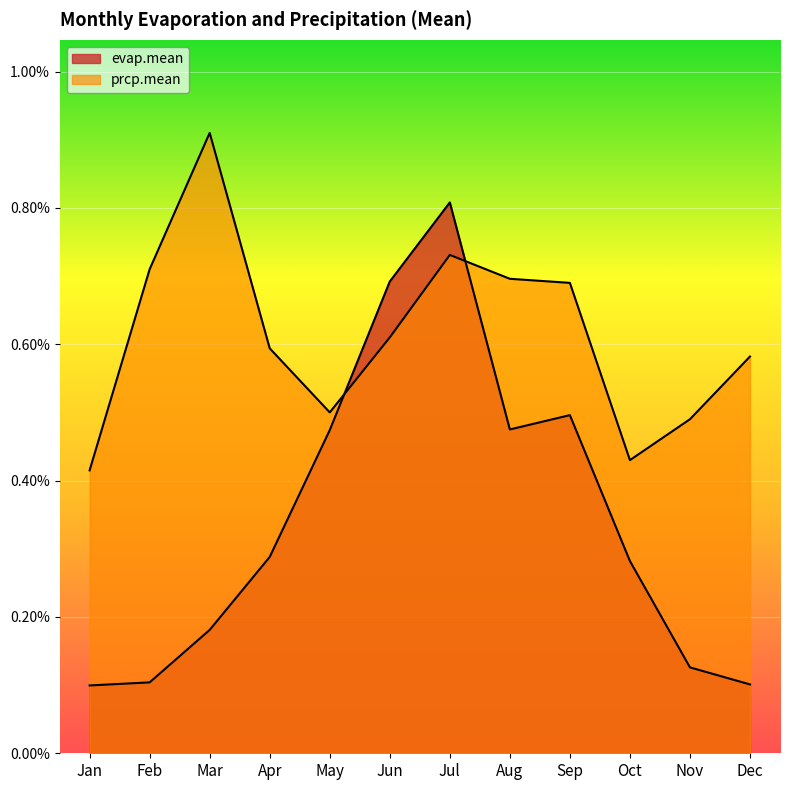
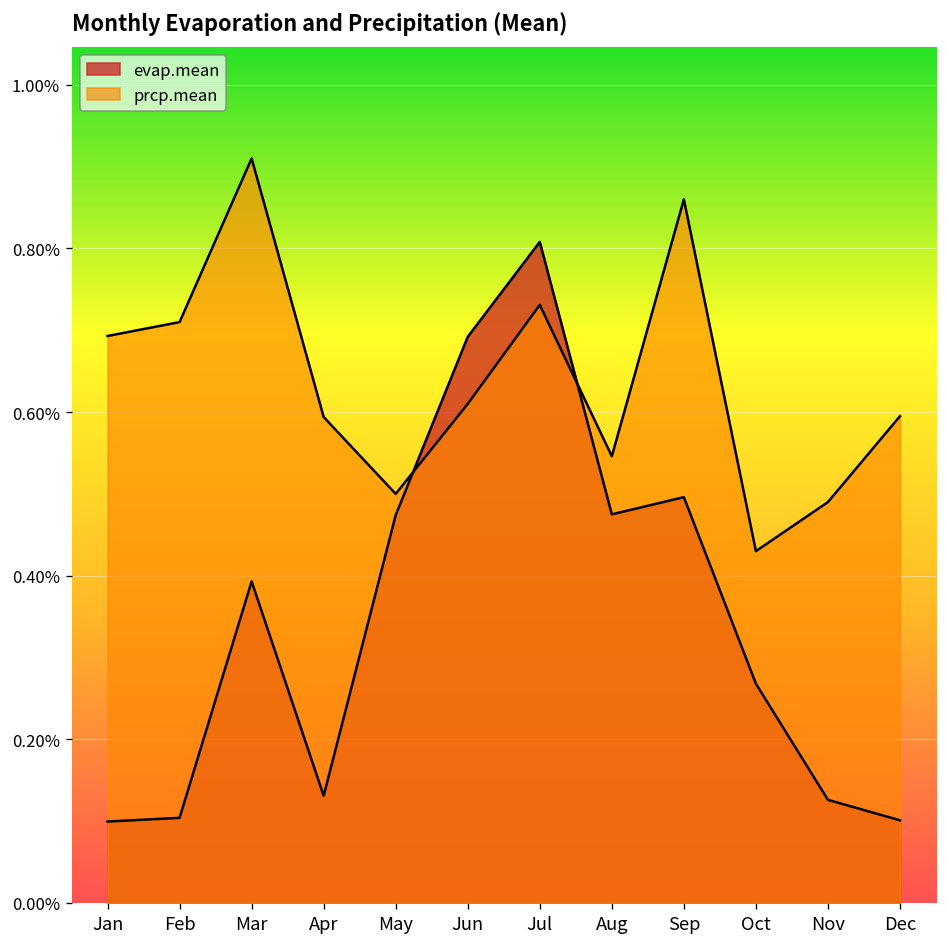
prcp.mean, Jan: 0.42% -> 0.69%
evap.mean, Mar: 0.18% -> 0.39%
evap.mean, Apr: 0.29% -> 0.13%
prcp.mean, Aug: 0.70% -> 0.55%
prcp.mean, Sep: 0.69% -> 0.86%
evap.mean, Oct: 0.28% -> 0.27%
prcp.mean, Dec: 0.58% -> 0.60%
